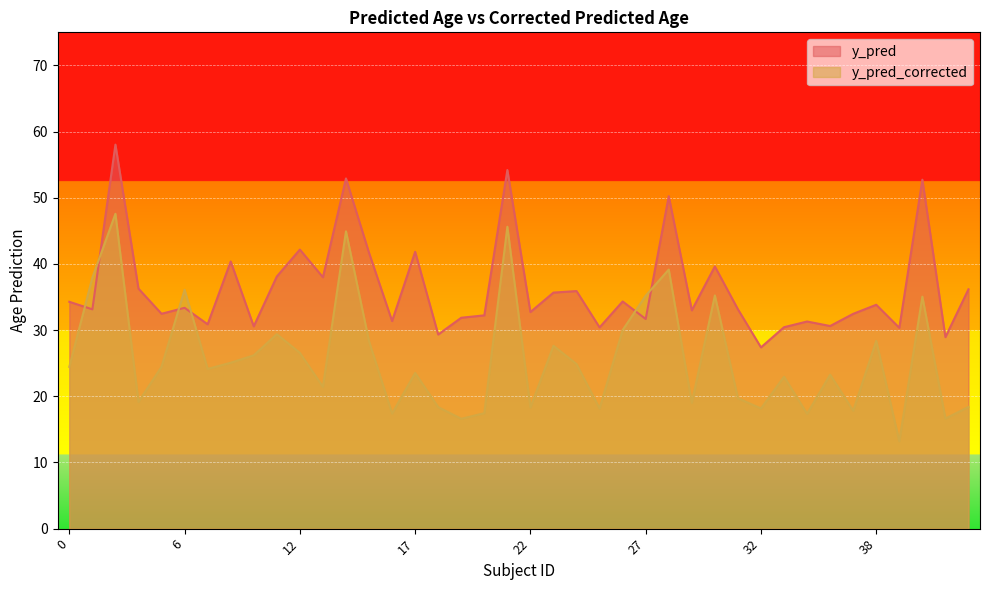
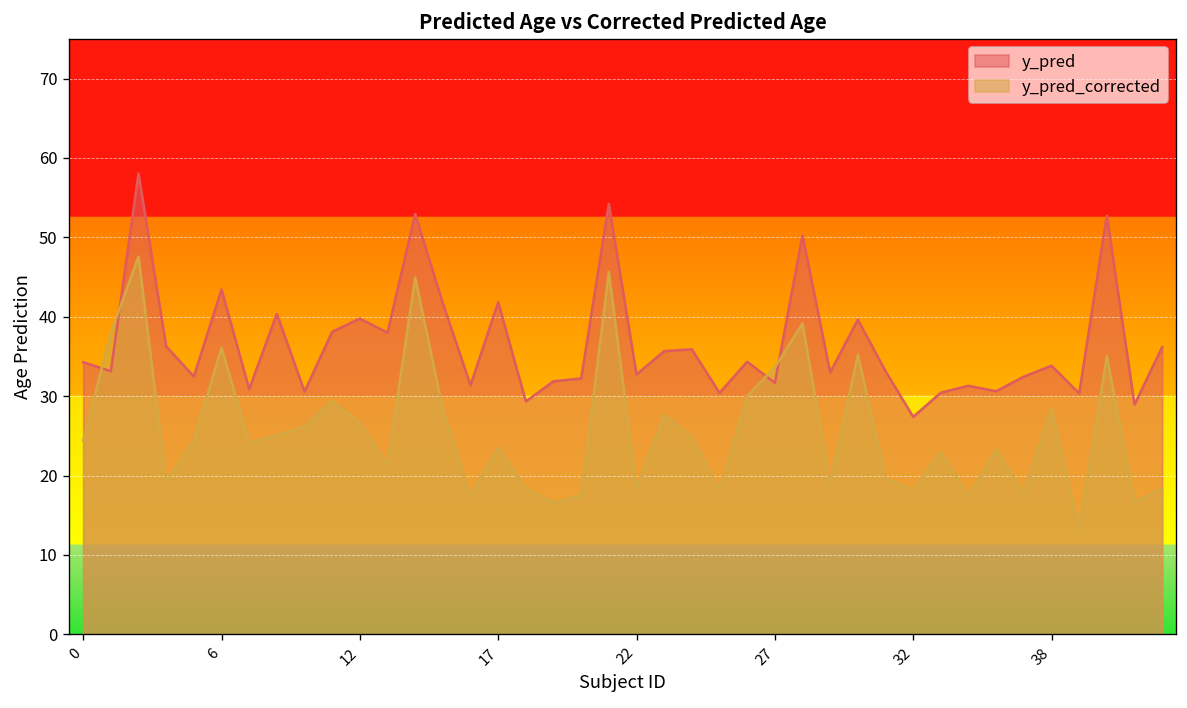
y_pred, 6: 33 -> 43
y_pred, 12: 42 -> 40
y_pred_corrected, 27: 35 -> 34
